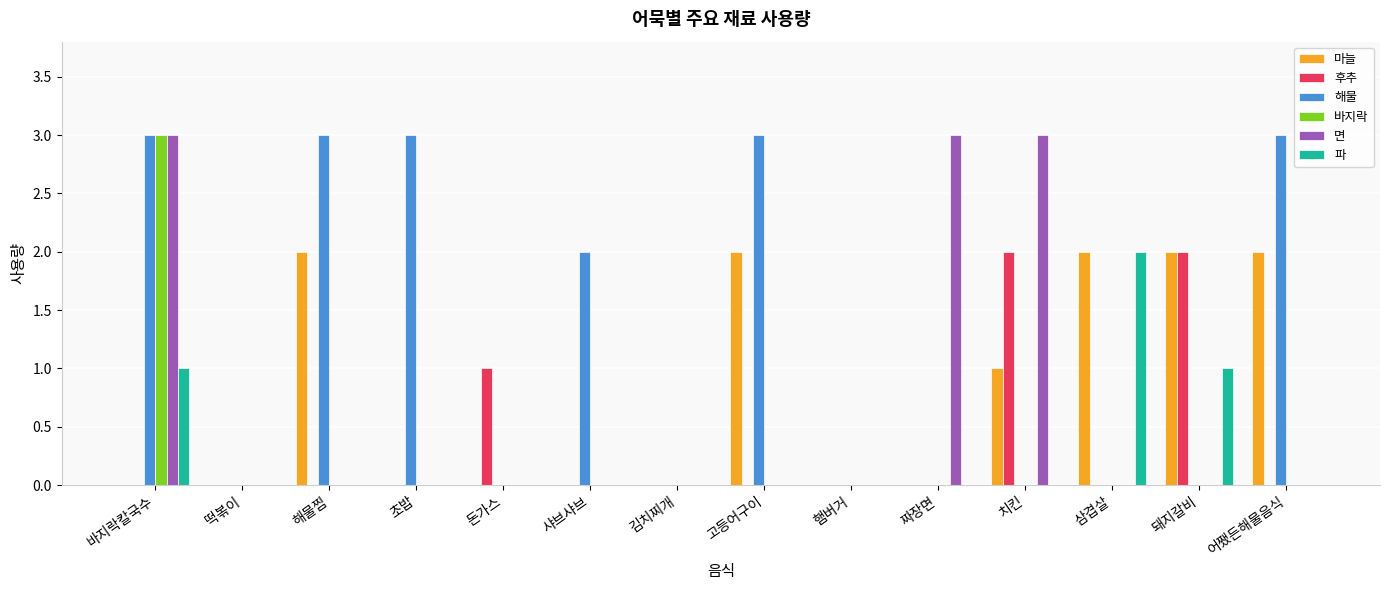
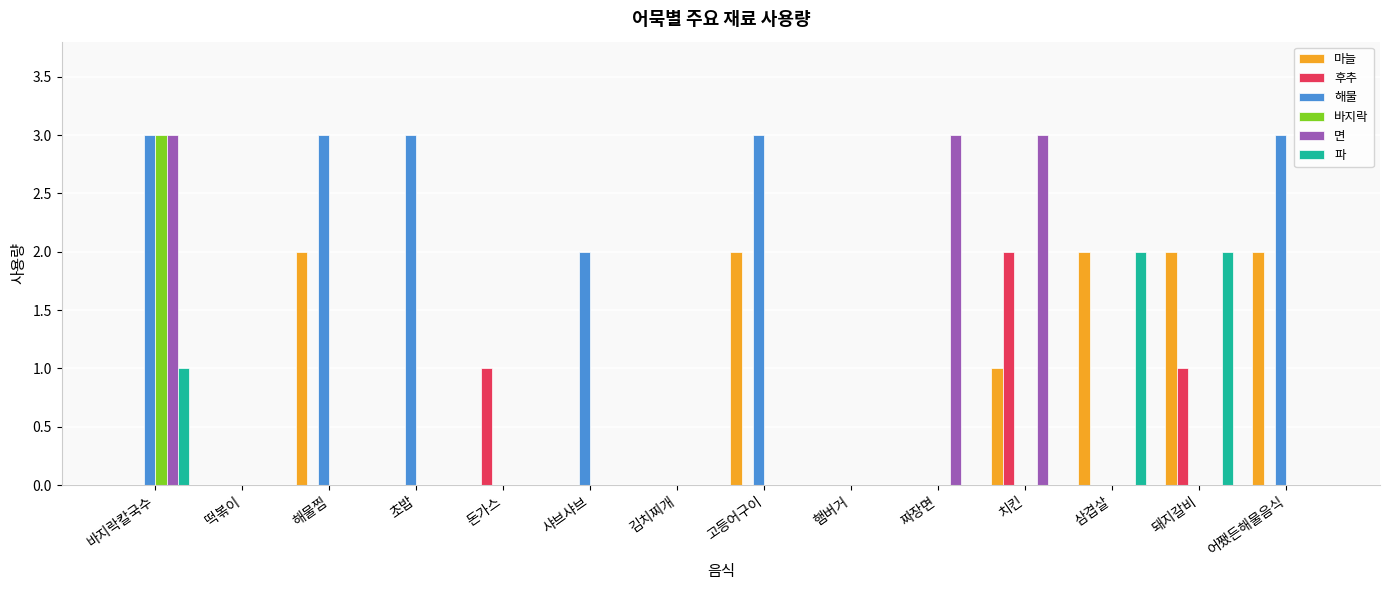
후추, 돼지갈비: 2 -> 1
파, 돼지갈비: 1 -> 2
